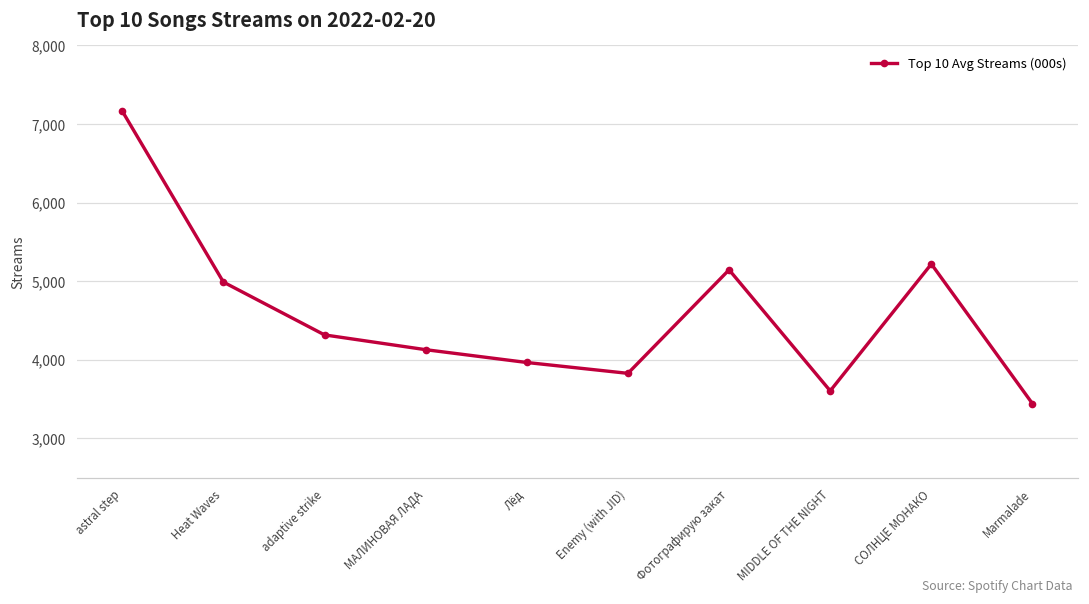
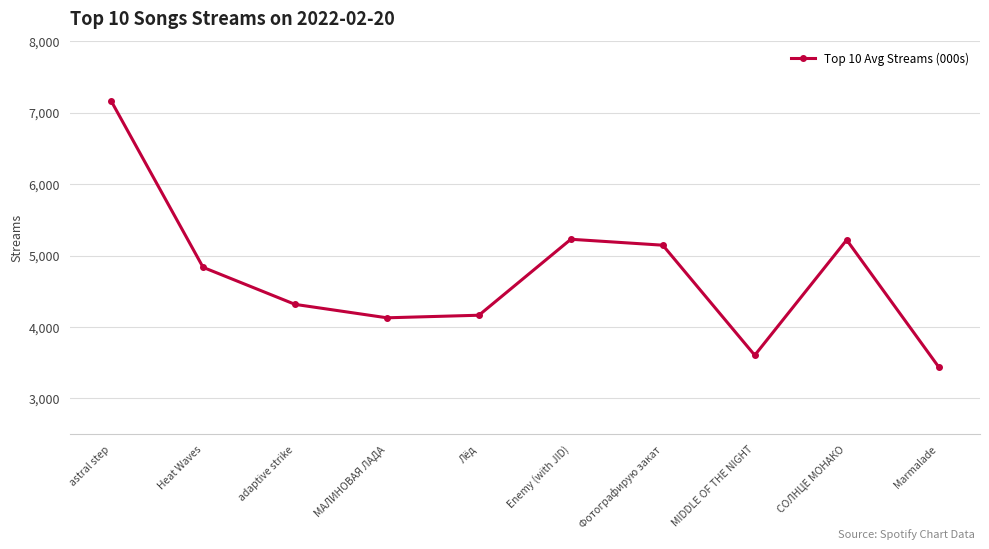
Heat Waves: 5,000 -> 4,800
Лёд: 4,000 -> 4,200
Enemy (with JID): 3,800 -> 5,200
